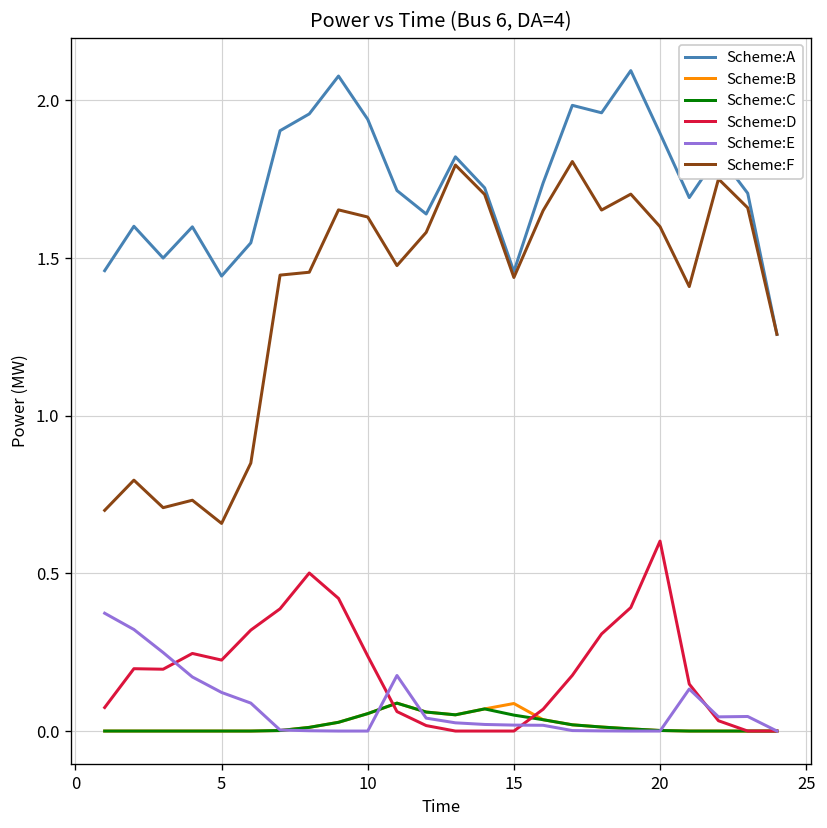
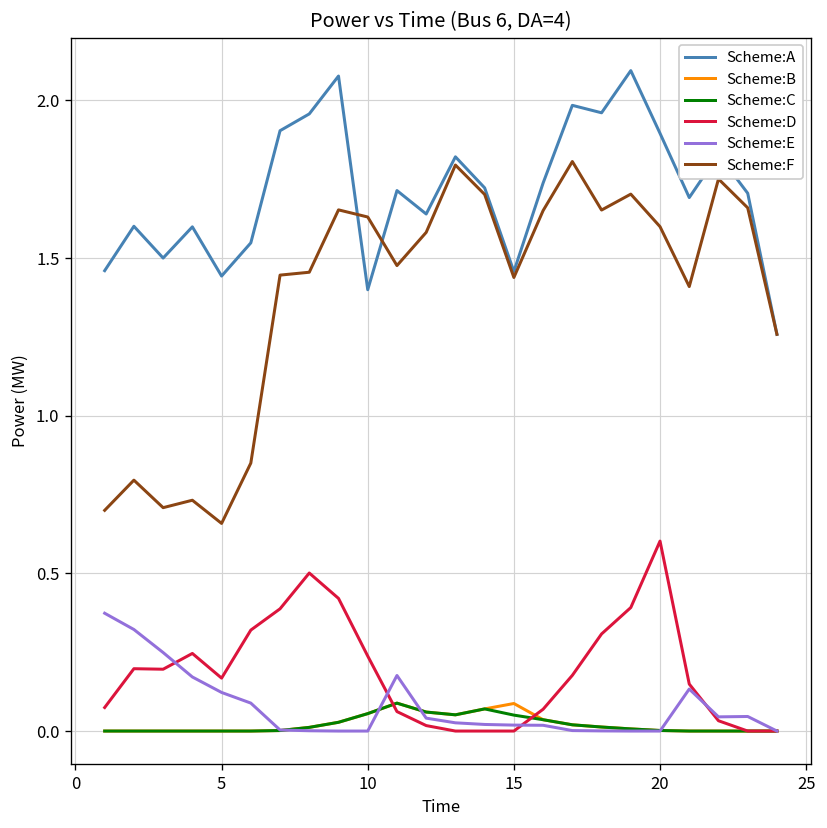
Scheme:D, 5: 0.23 -> 0.17
Scheme:A, 10: 1.94 -> 1.40
